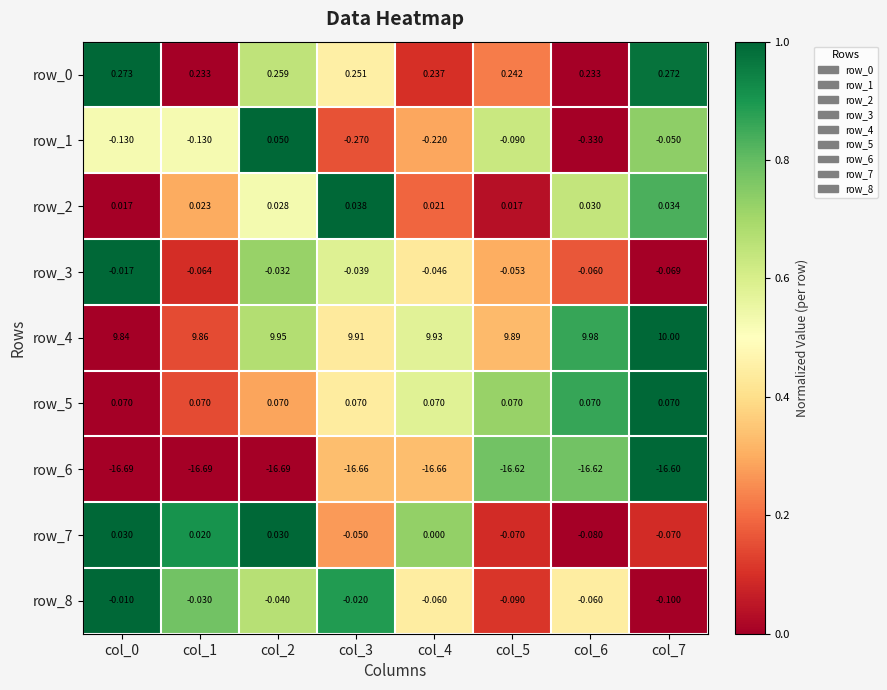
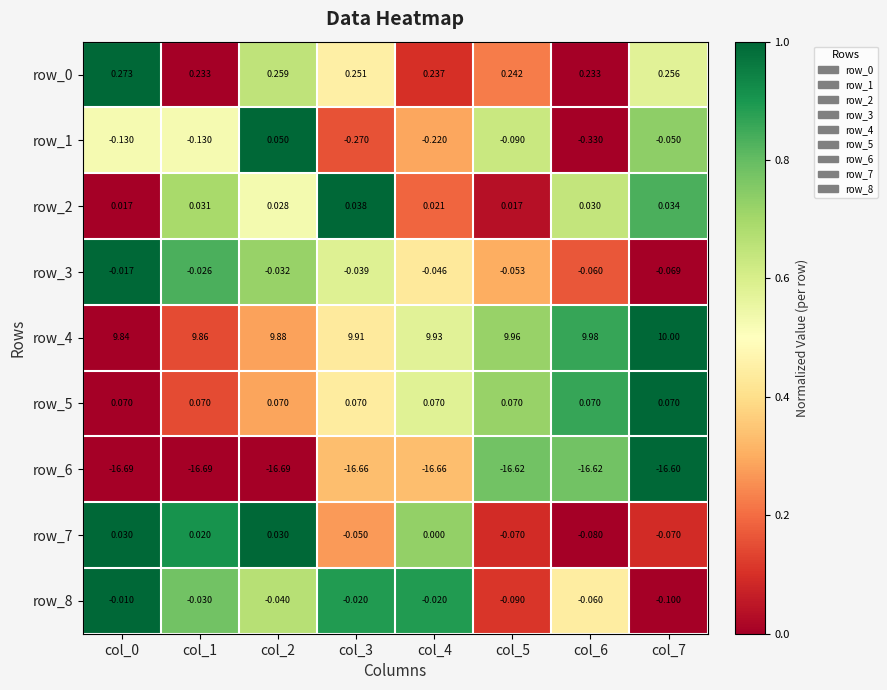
row_0, col_7: 0.272 -> 0.256
row_2, col_1: 0.023 -> 0.031
row_3, col_1: -0.064 -> -0.026
row_4, col_2: 9.95 -> 9.88
row_4, col_5: 9.89 -> 9.96
row_8, col_4: -0.060 -> -0.020
